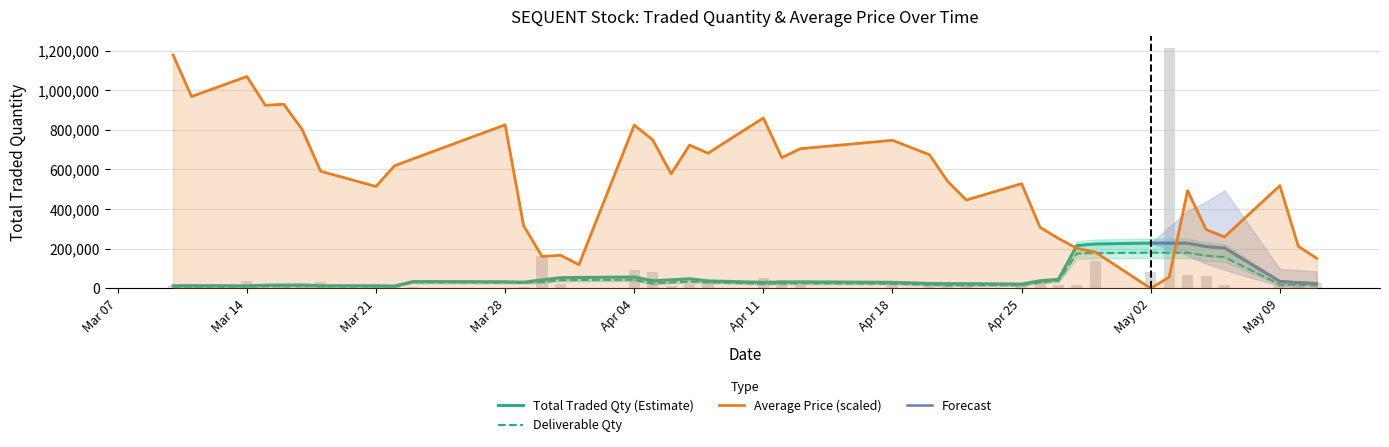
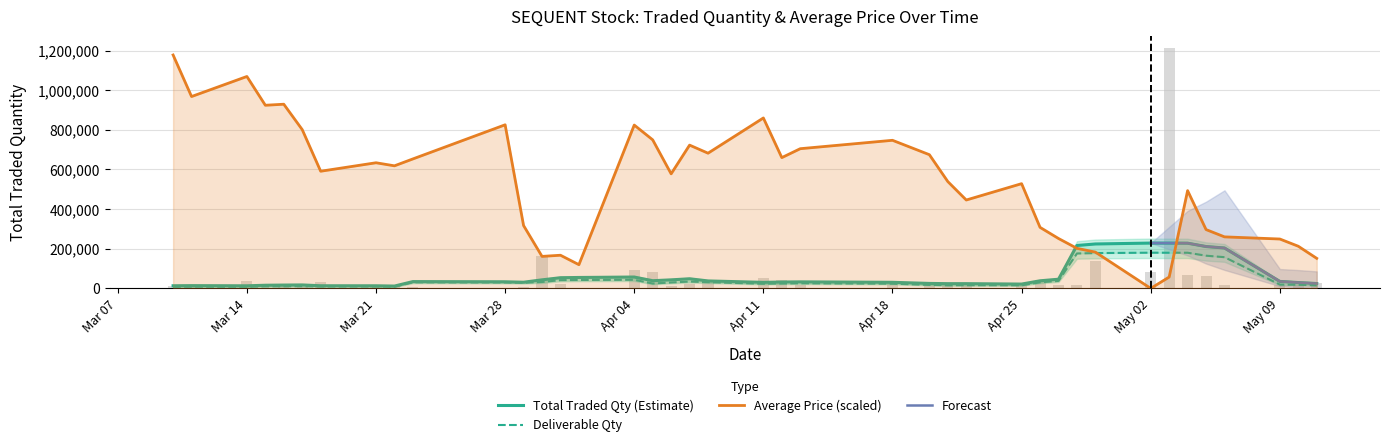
Average Price (scaled), Mar 21: 510,000 -> 630,000
Average Price (scaled), May 09: 520,000 -> 250,000
